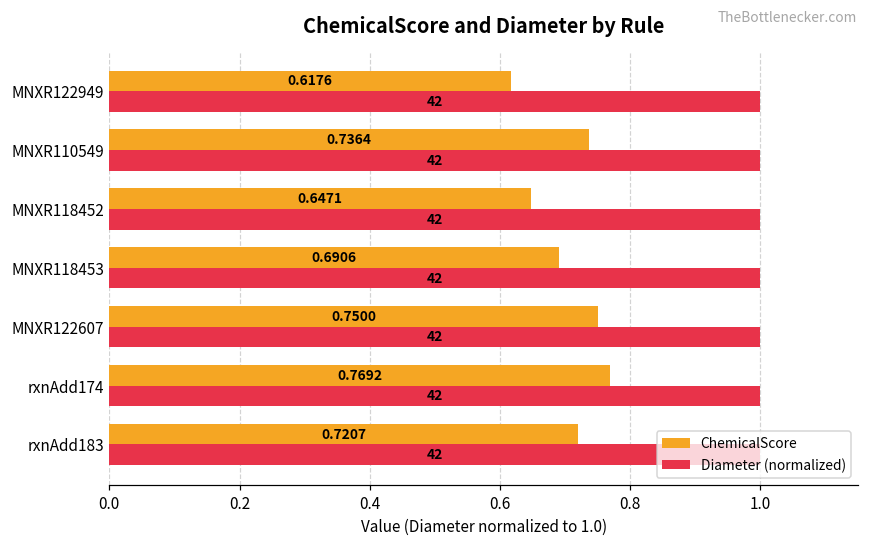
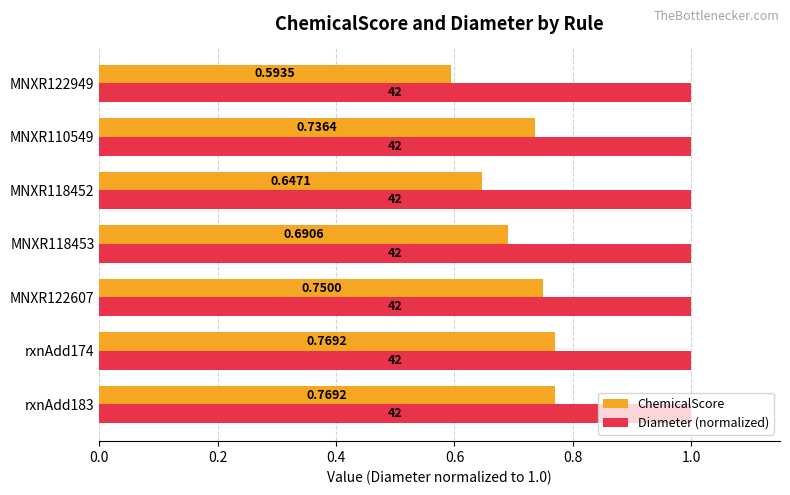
ChemicalScore, MNXR122949: 0.6176 -> 0.5935
ChemicalScore, rxnAdd183: 0.7207 -> 0.7692
